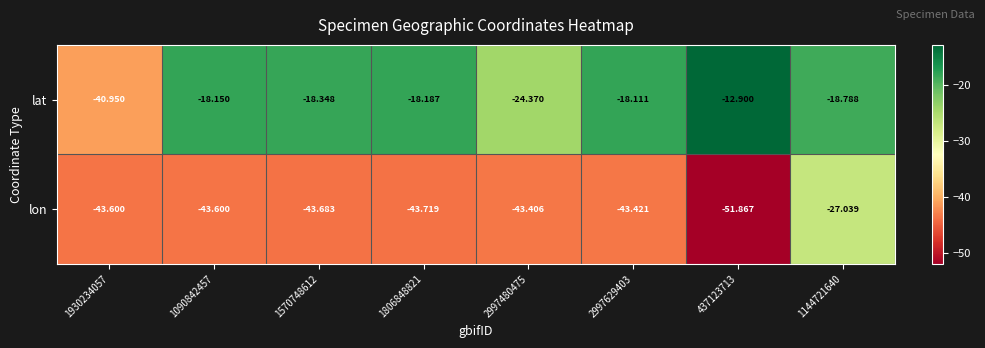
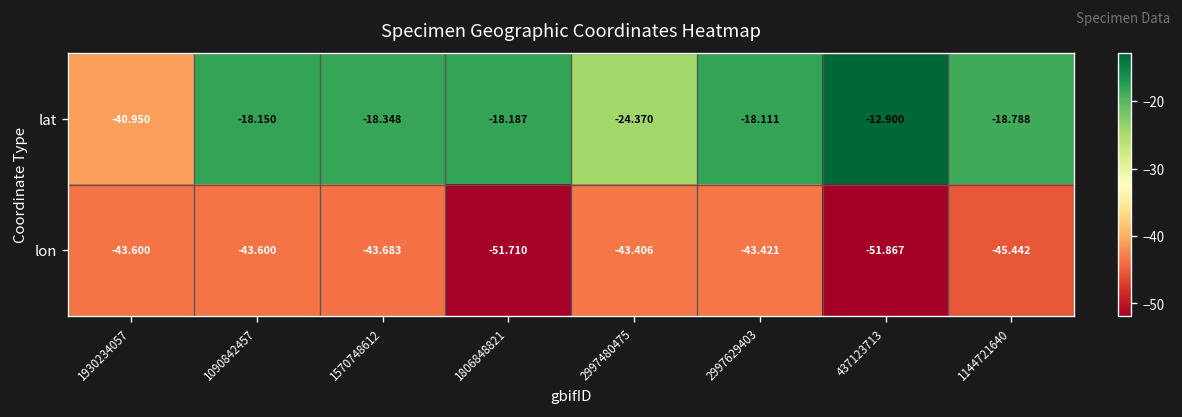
lon, 1806848821: -43.719 -> -51.710
lon, 1144721640: -27.039 -> -45.442
